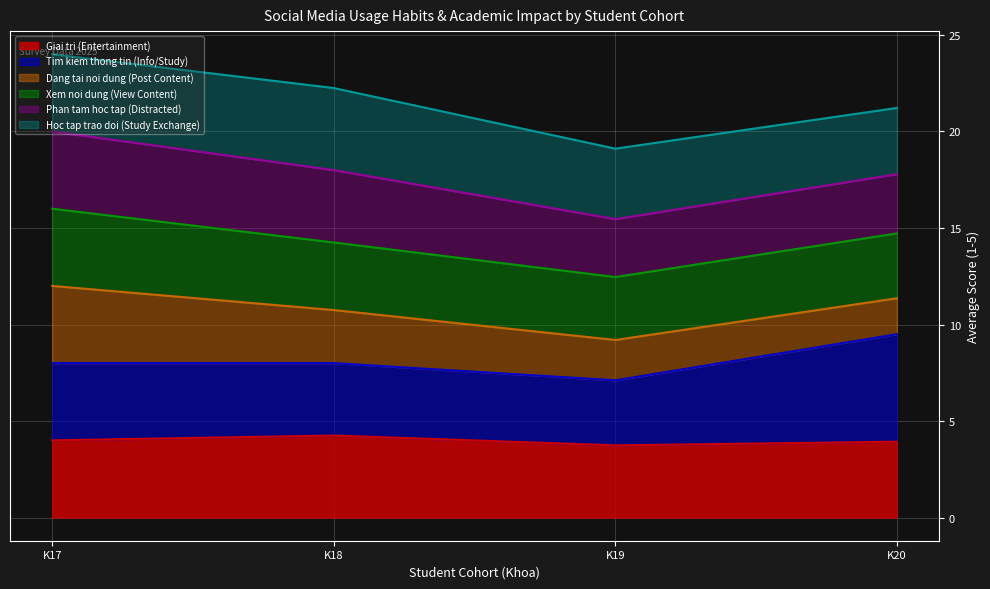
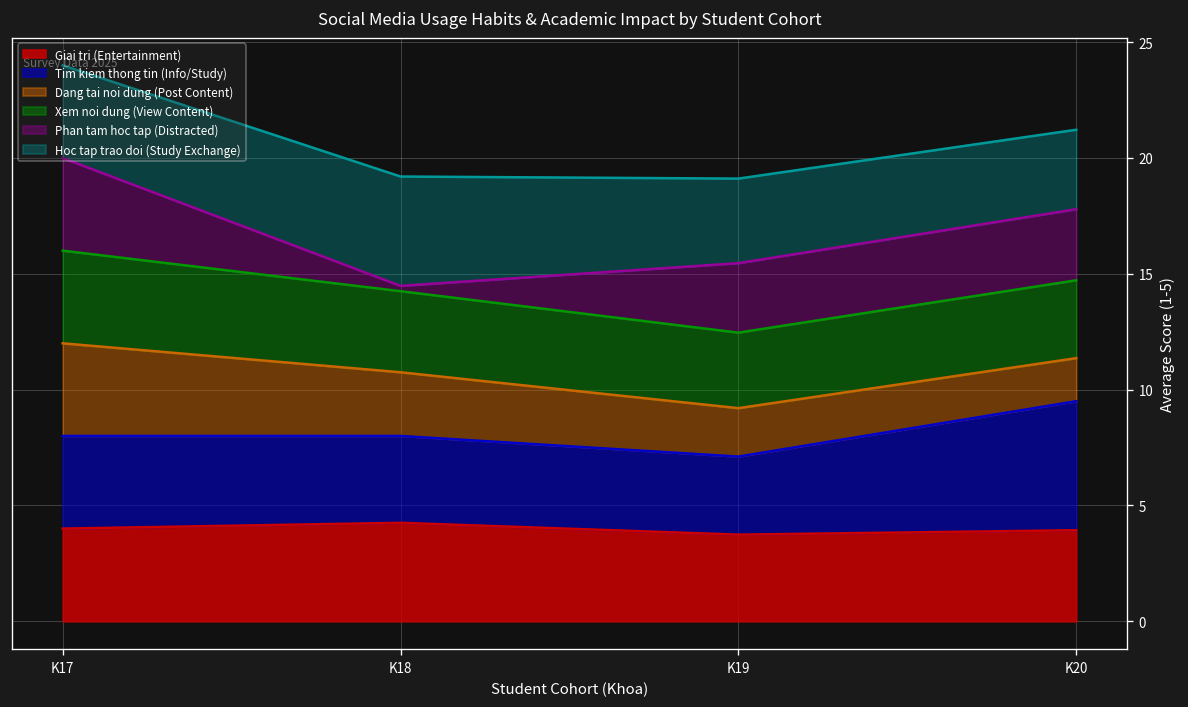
Phan tam hoc tap (Distracted), K18: 3.8 -> 0.2
Hoc tap trao doi (Study Exchange), K18: 4.3 -> 4.7
